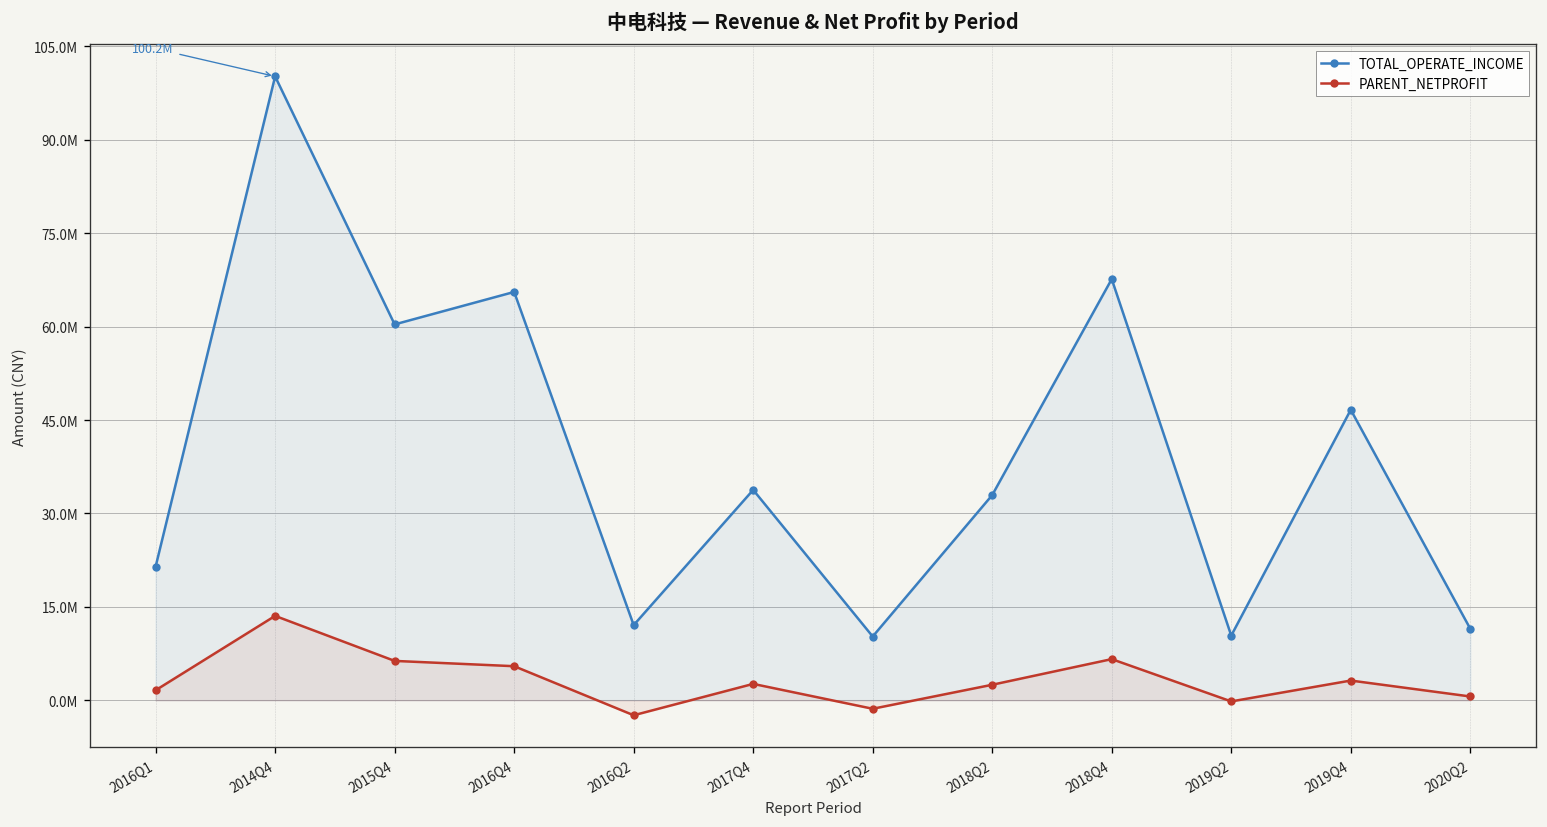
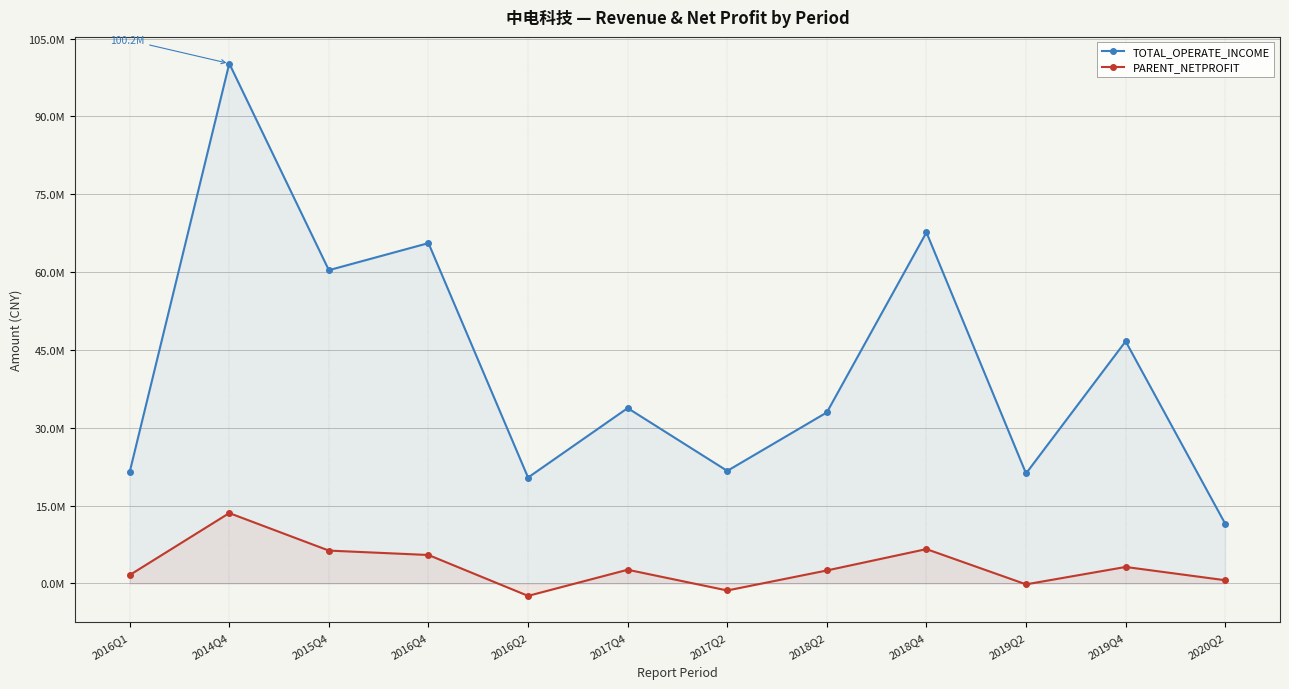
TOTAL_OPERATE_INCOME, 2016Q2: 12000000 -> 20000000
TOTAL_OPERATE_INCOME, 2017Q2: 10000000 -> 22000000
TOTAL_OPERATE_INCOME, 2019Q2: 10000000 -> 21000000
